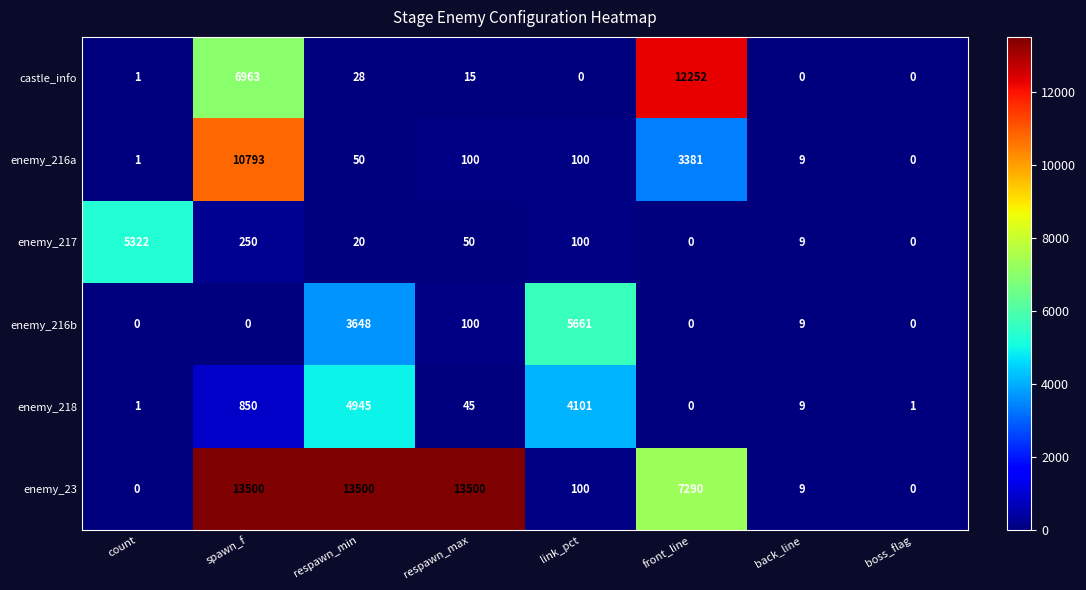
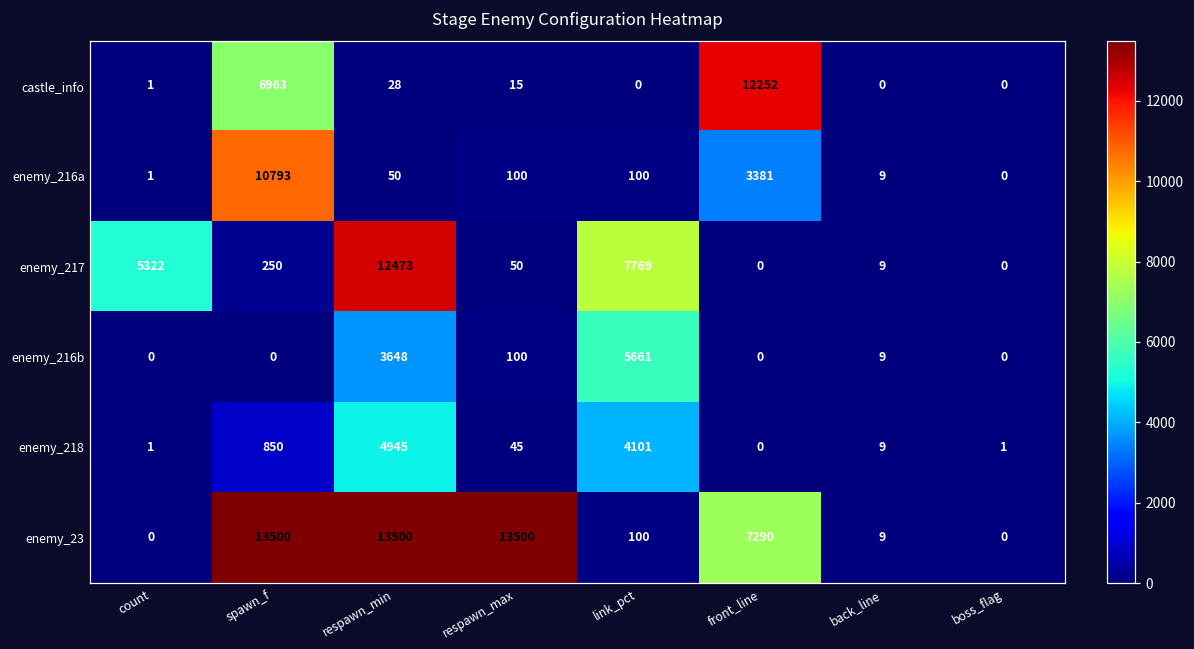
enemy_217, respawn_min: 20 -> 12473
enemy_217, link_pct: 100 -> 7769
